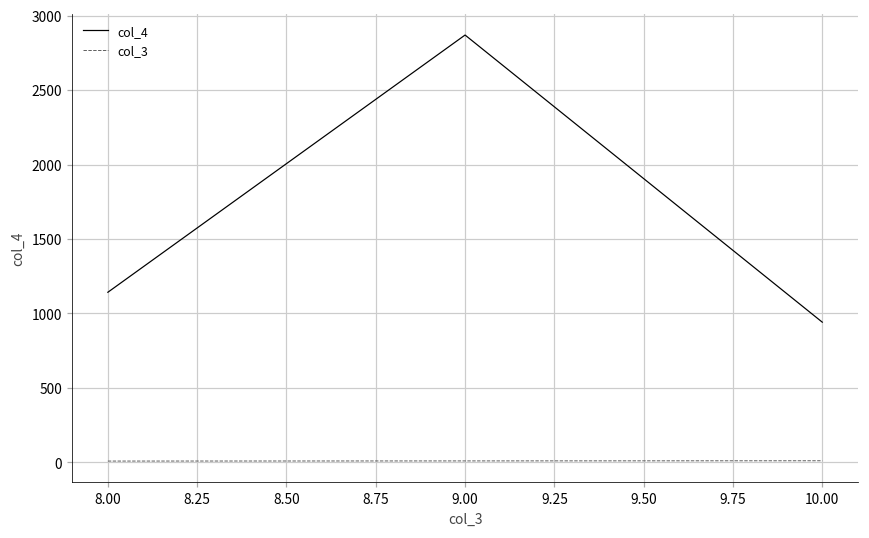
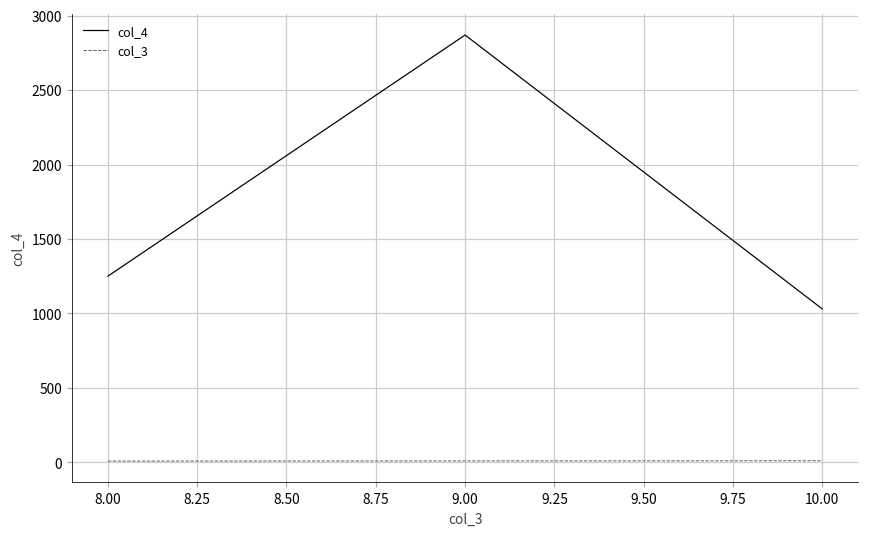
col_4, 8.00: 1140 -> 1250
col_4, 10.00: 940 -> 1030
